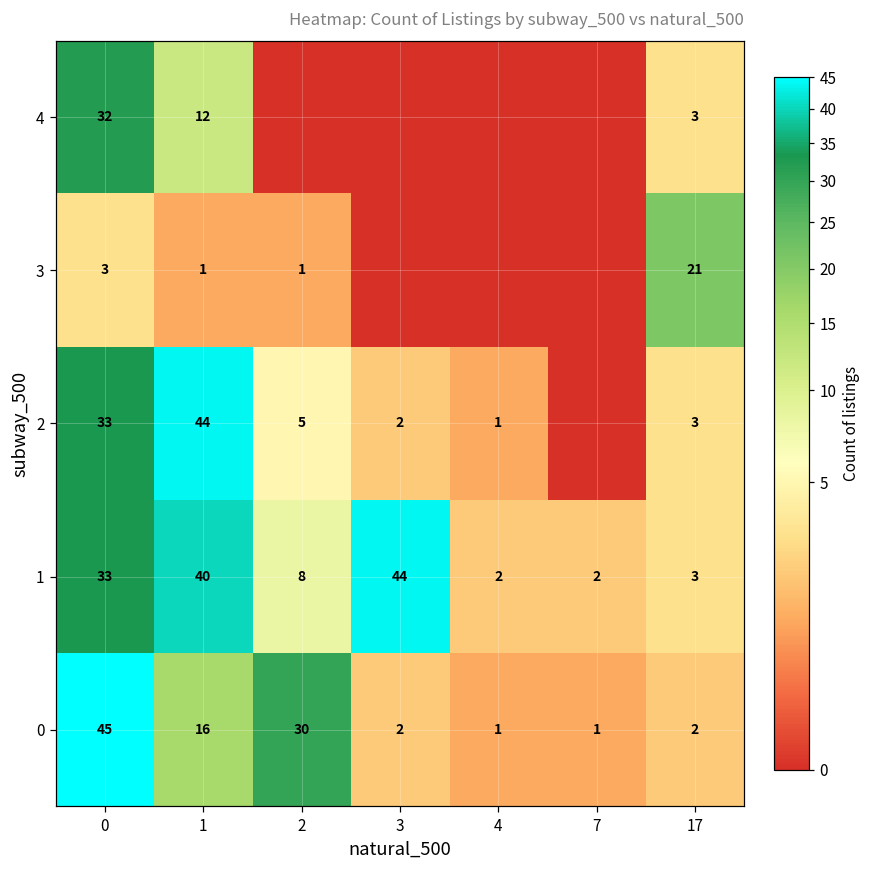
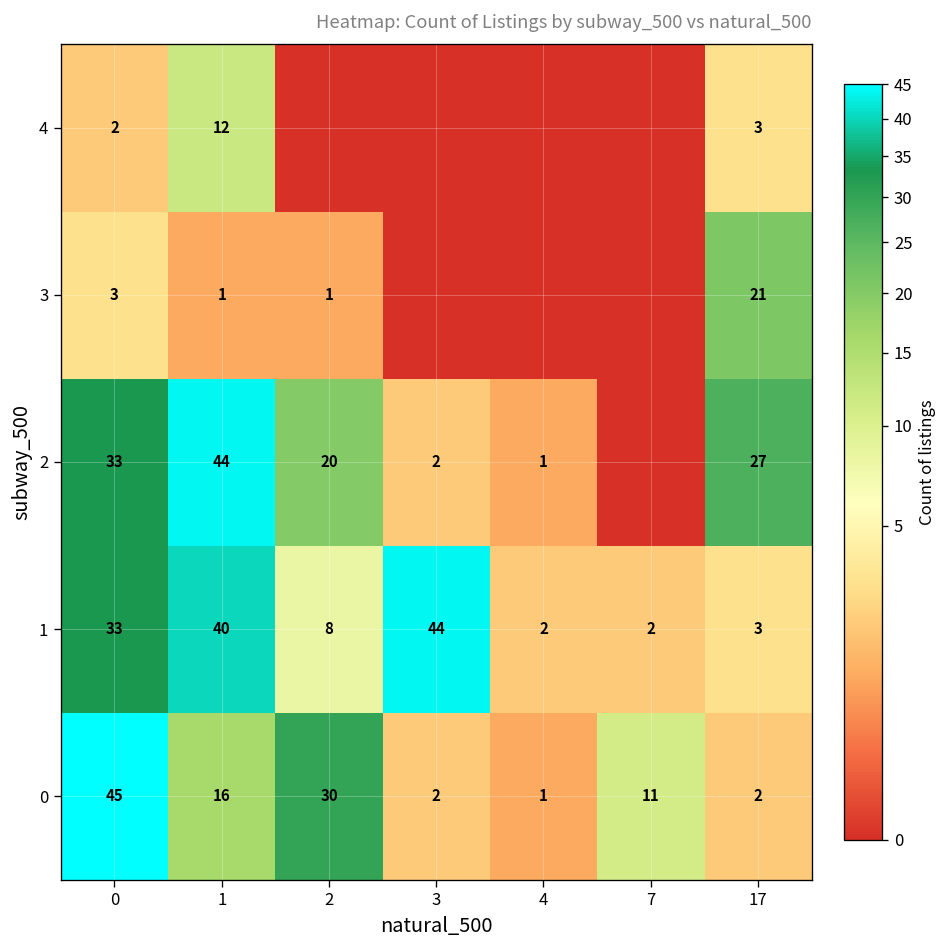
4, 0: 32 -> 2
2, 2: 5 -> 20
2, 17: 3 -> 27
0, 7: 1 -> 11
